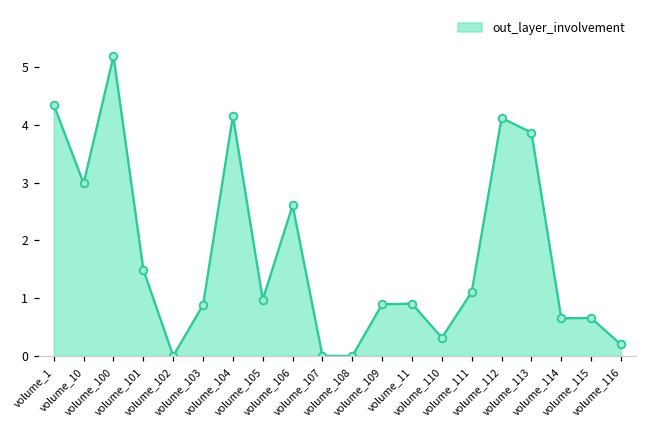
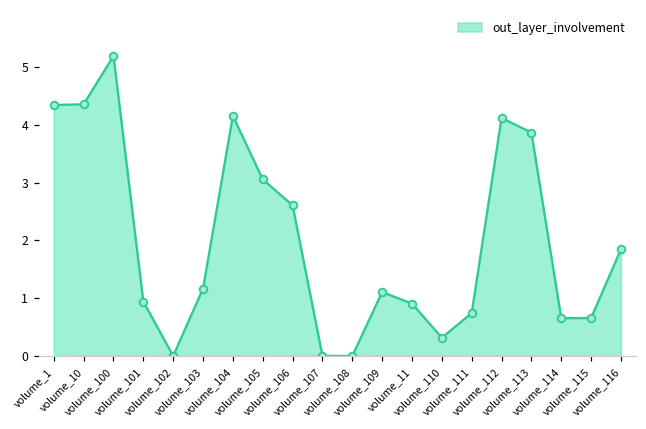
volume_10: 3.0 -> 4.4
volume_101: 1.5 -> 0.9
volume_103: 0.9 -> 1.2
volume_105: 1.0 -> 3.1
volume_109: 0.9 -> 1.1
volume_111: 1.1 -> 0.7
volume_116: 0.2 -> 1.8
